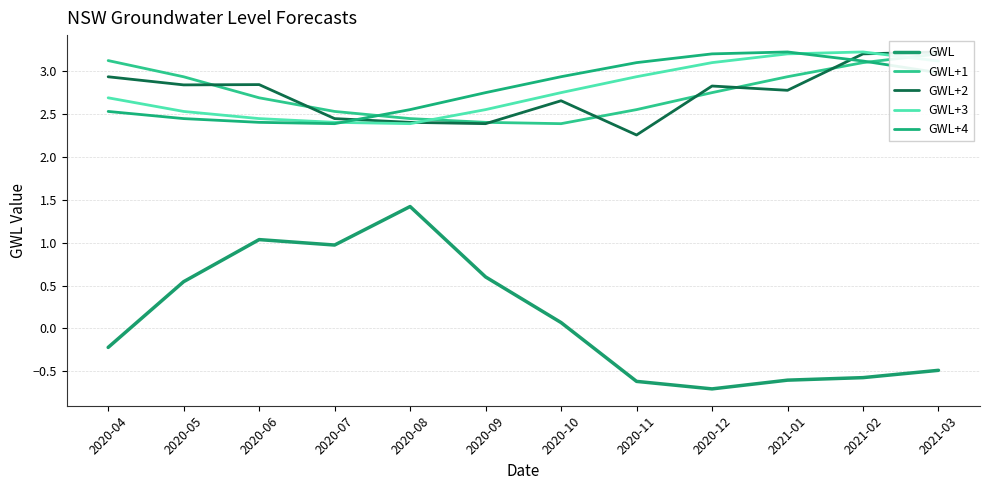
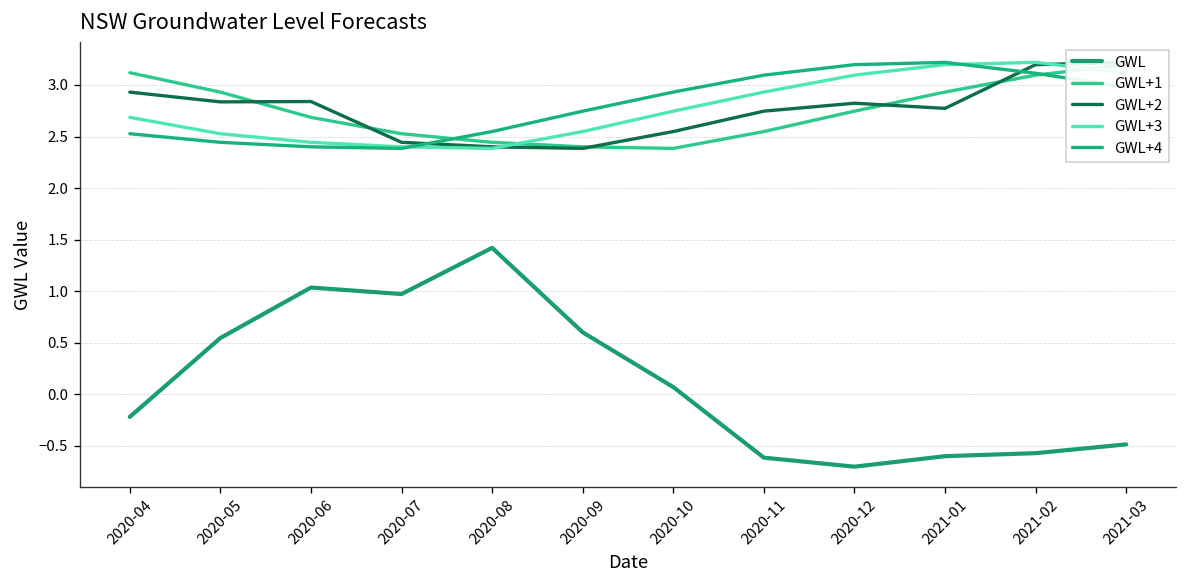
GWL+2, 2020-10: 2.7 -> 2.5
GWL+2, 2020-11: 2.3 -> 2.7
